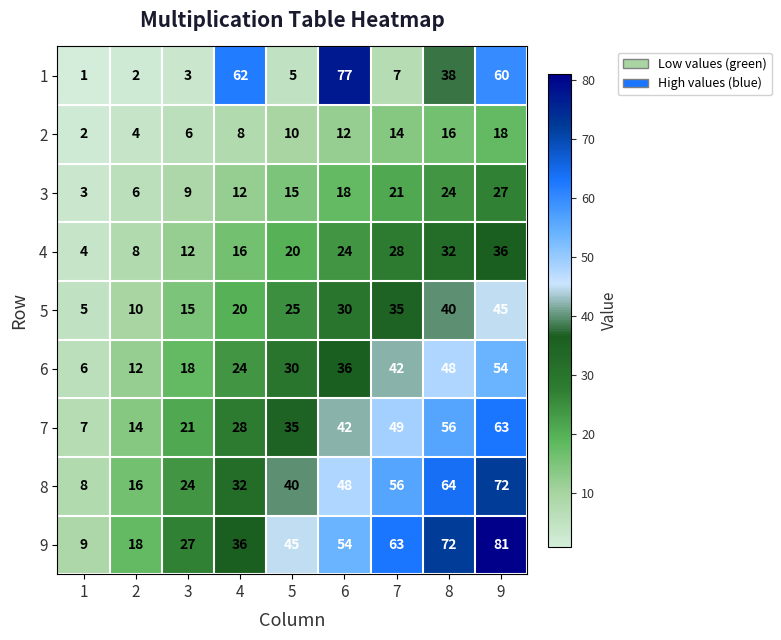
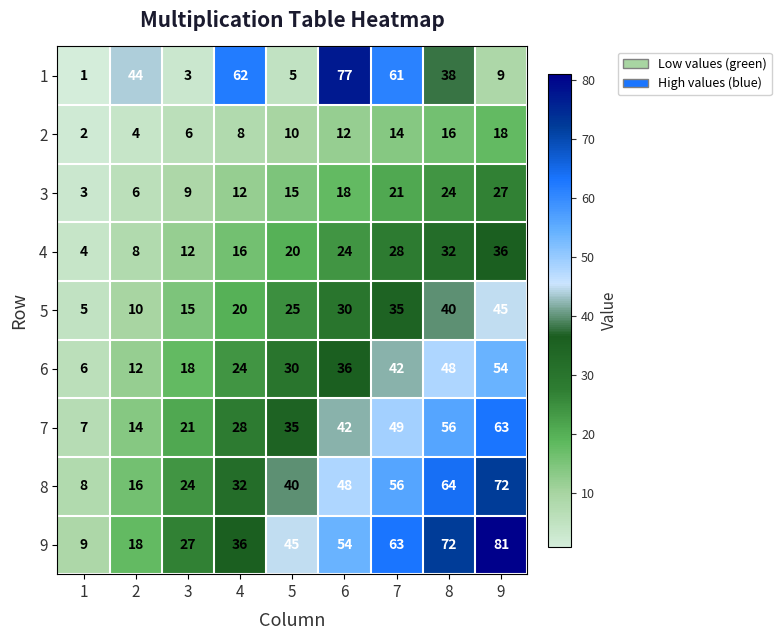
1, 2: 2 -> 44
1, 7: 7 -> 61
1, 9: 60 -> 9
